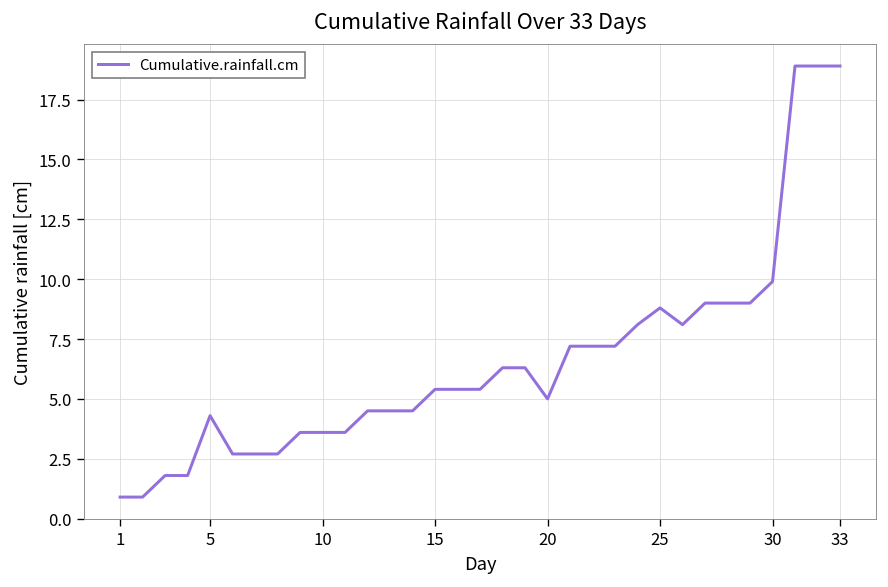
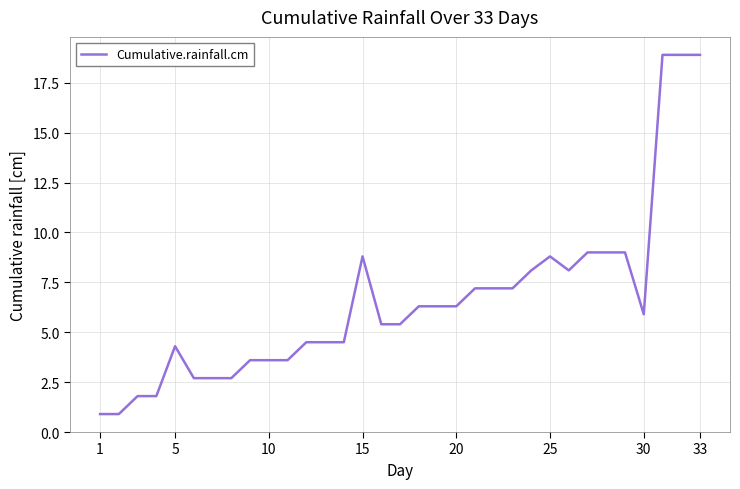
15: 5.4 -> 8.8
20: 5.0 -> 6.3
30: 9.9 -> 5.9
